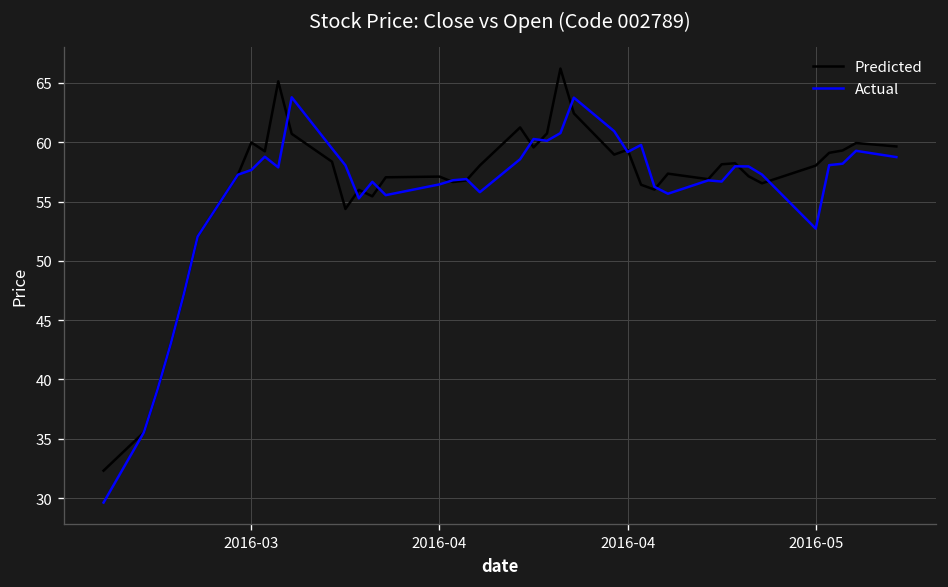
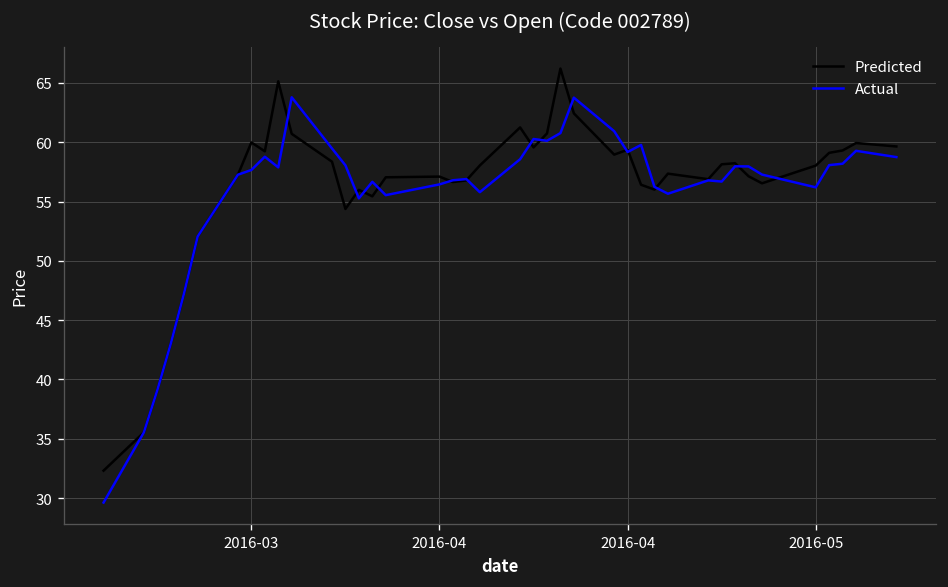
Actual, 2016-05: 53 -> 56
